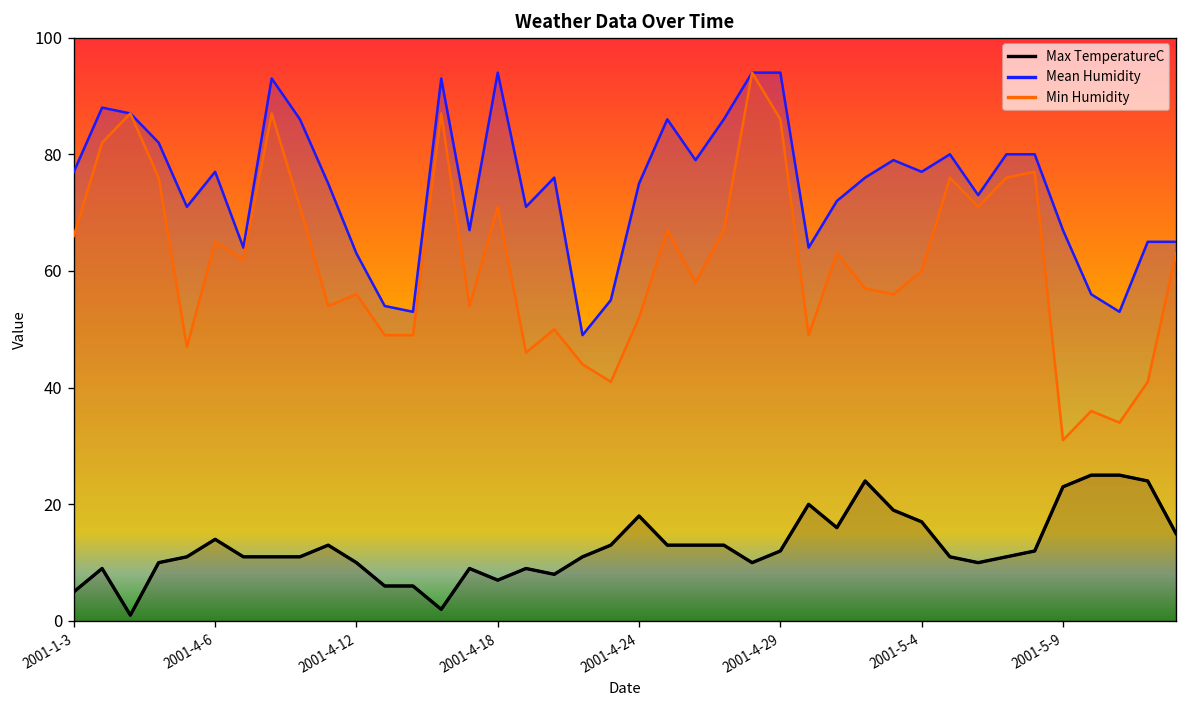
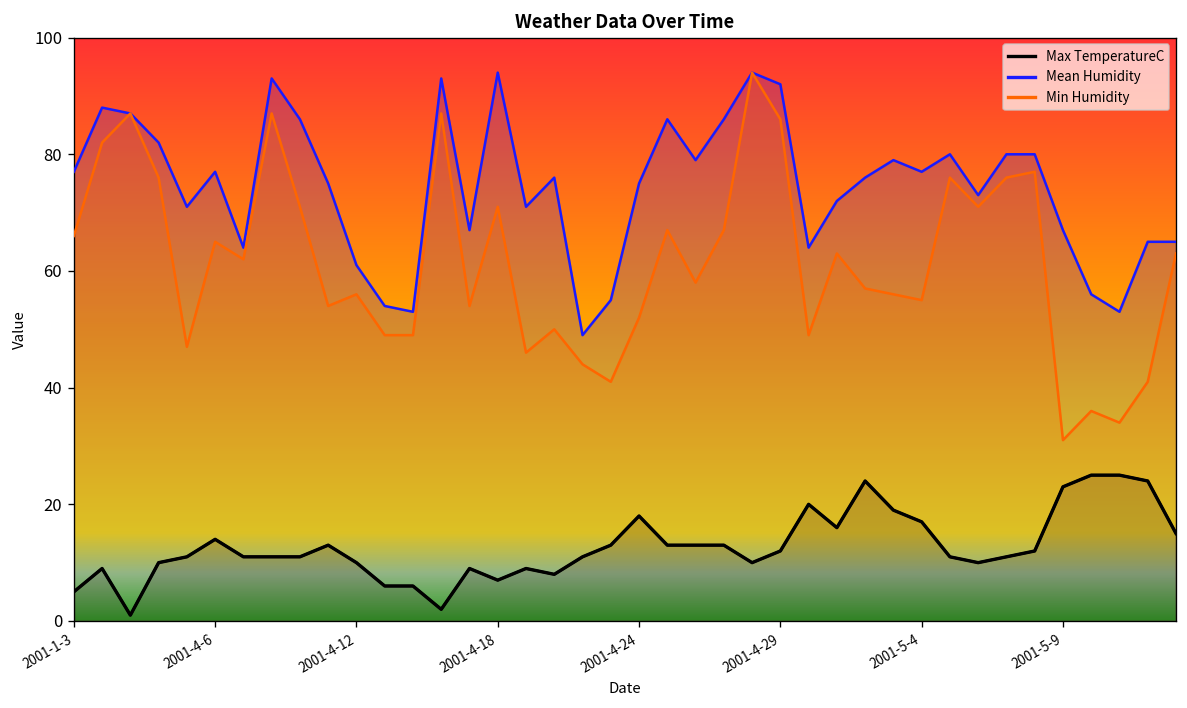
Mean Humidity, 2001-4-12: 63 -> 61
Mean Humidity, 2001-4-29: 94 -> 92
Min Humidity, 2001-5-4: 60 -> 55
